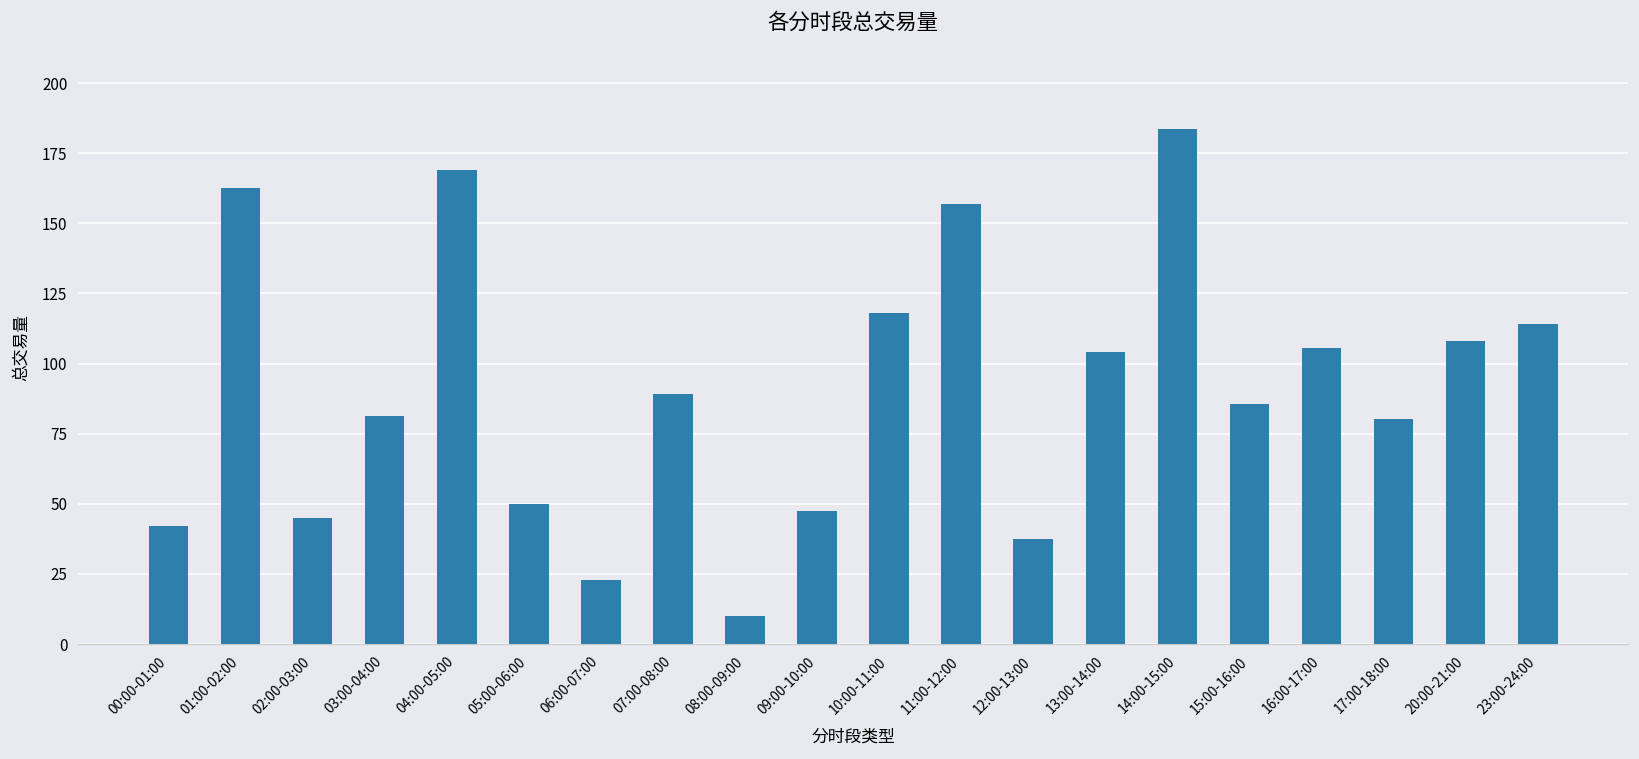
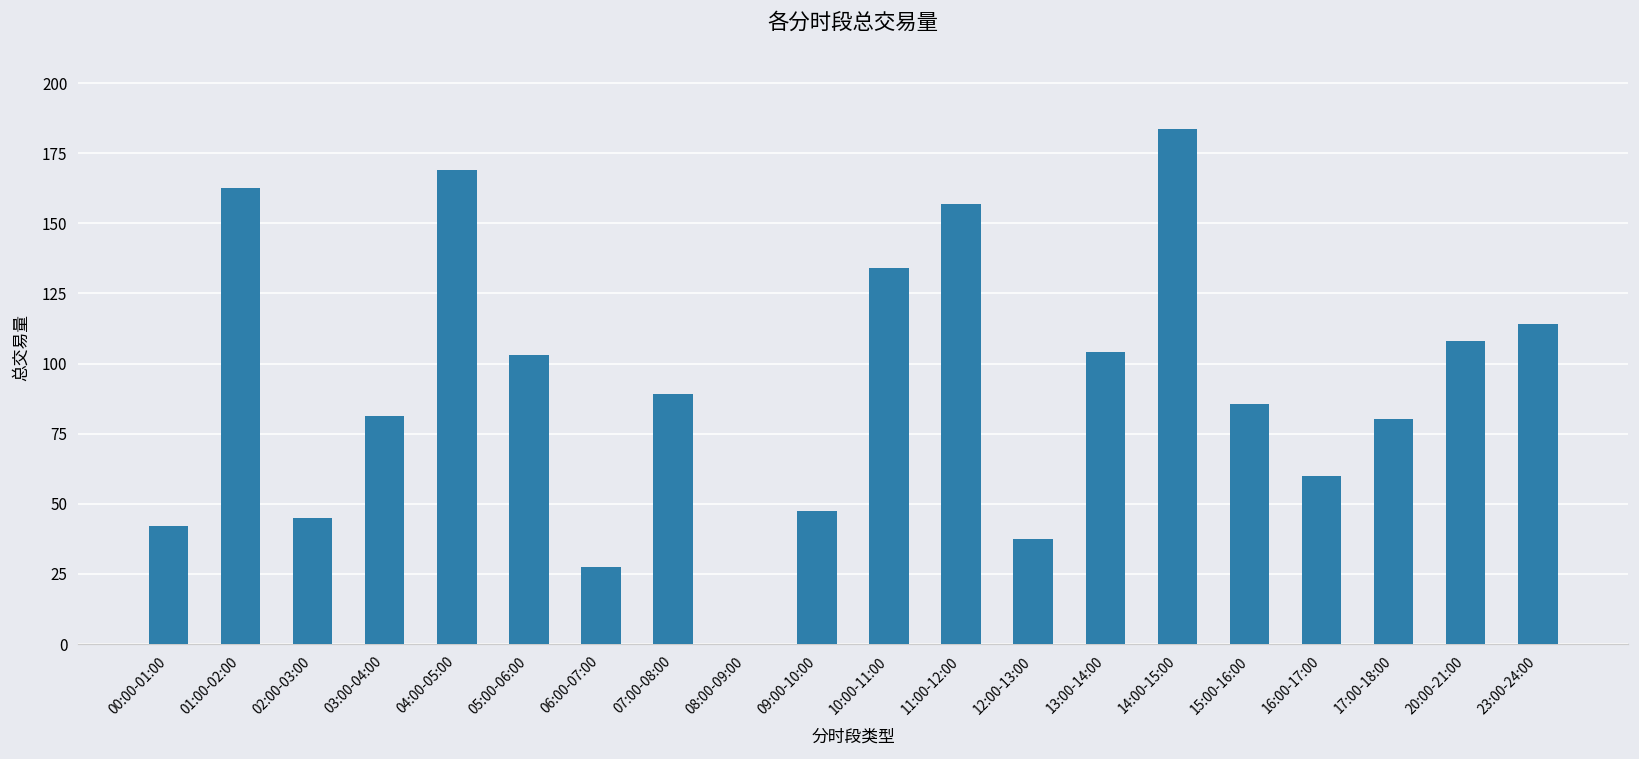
05:00-06:00: 50 -> 103
06:00-07:00: 23 -> 27
08:00-09:00: 10 -> 0
10:00-11:00: 118 -> 134
16:00-17:00: 106 -> 60
